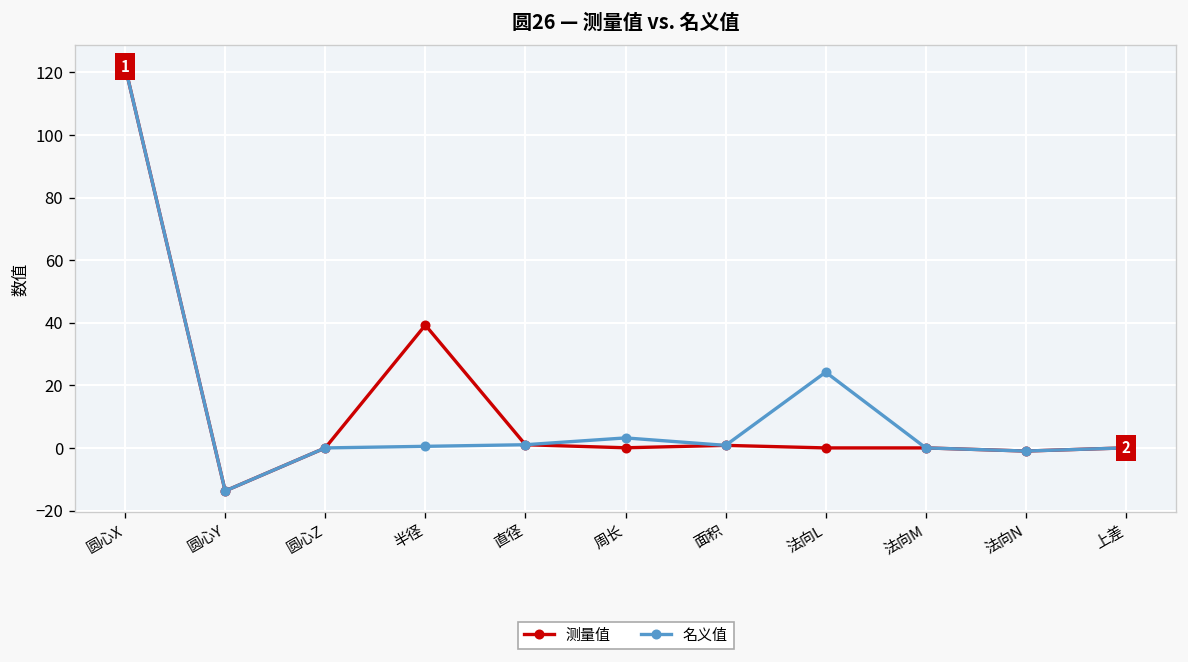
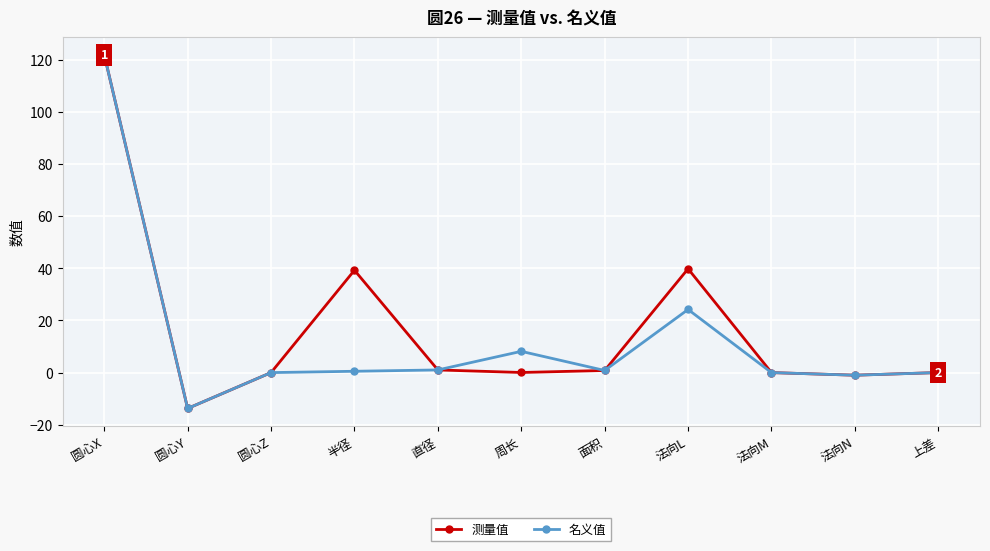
名义值, 周长: 3 -> 8
测量值, 法向L: 0 -> 40
